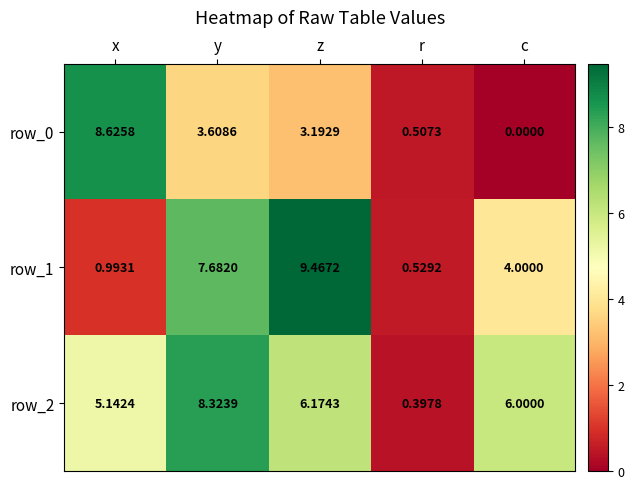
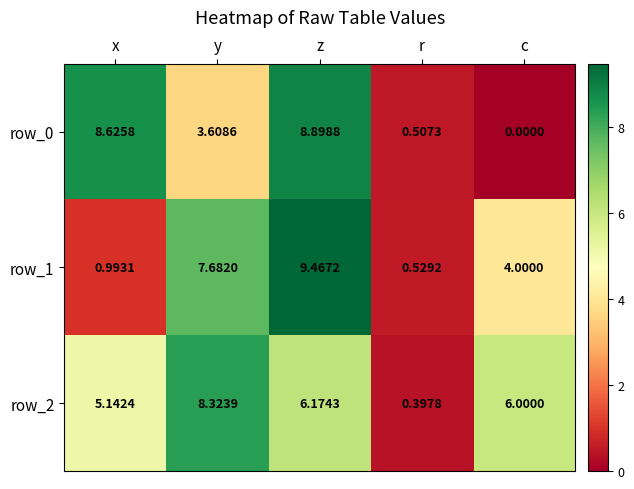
row_0, z: 3.1929 -> 8.8988
